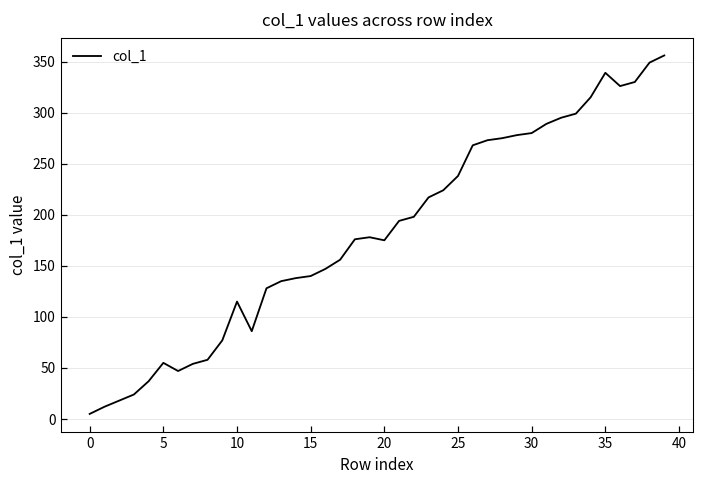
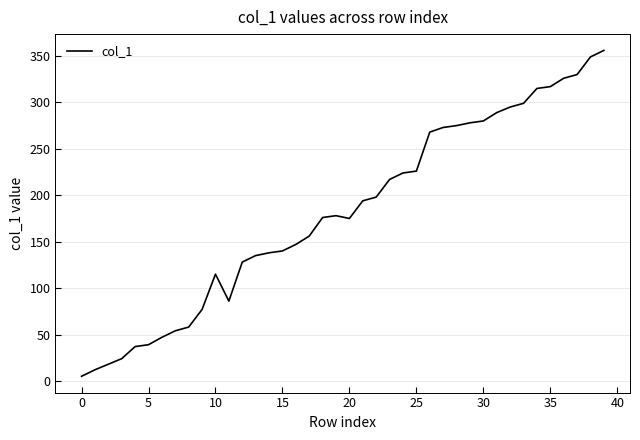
5: 60 -> 40
25: 240 -> 230
35: 340 -> 320
